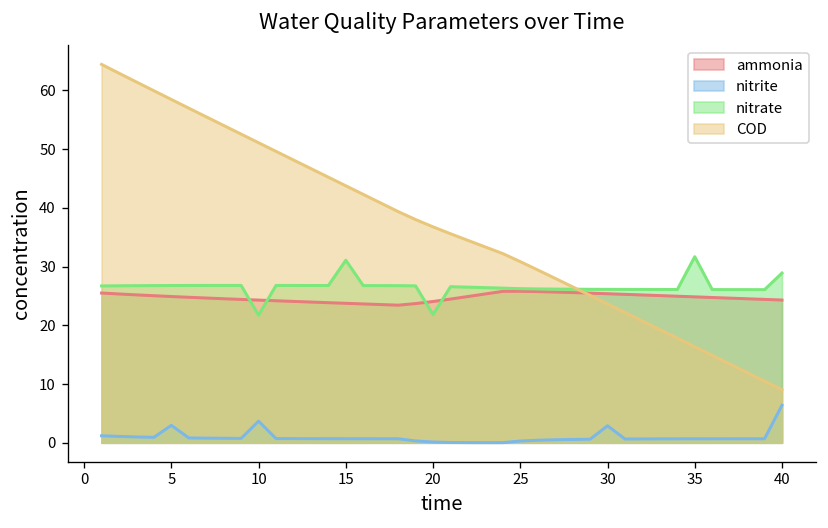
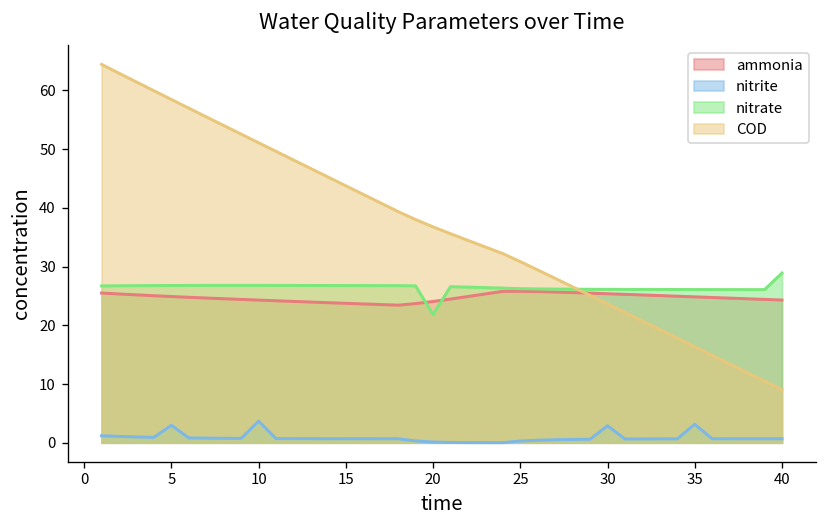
nitrate, 10: 22 -> 27
nitrate, 15: 31 -> 27
nitrite, 35: 1 -> 3
nitrate, 35: 32 -> 26
nitrite, 40: 6 -> 1
